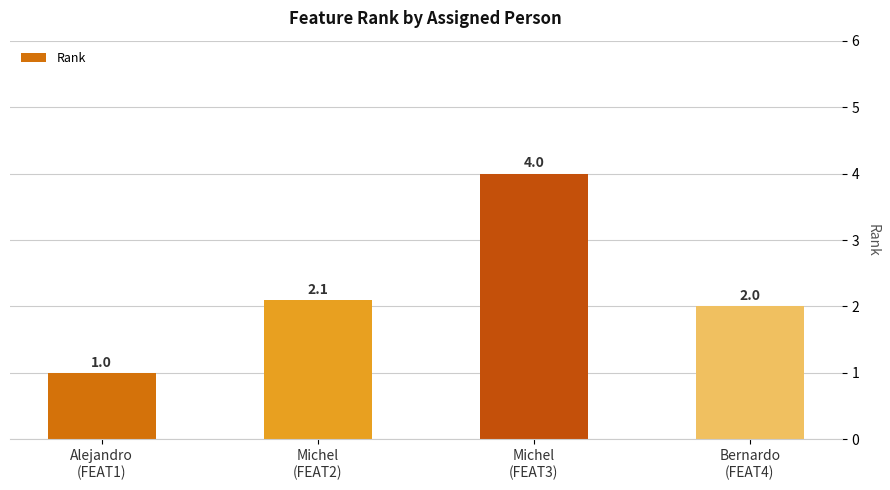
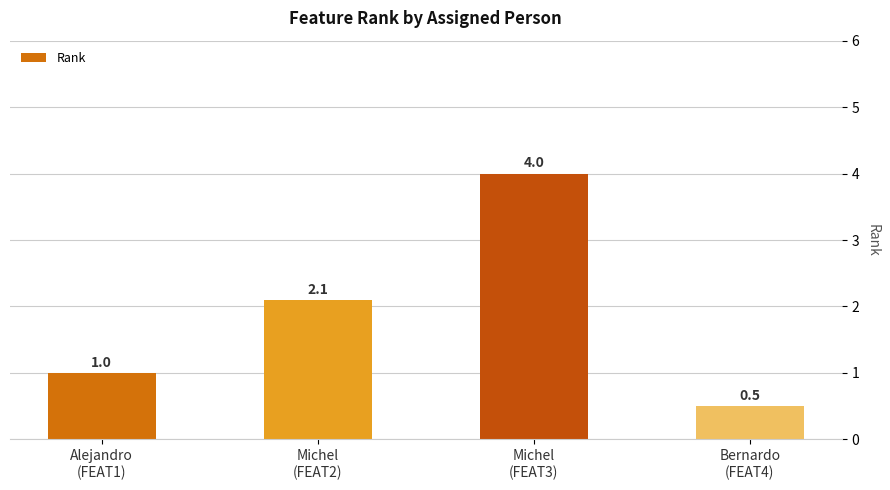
Bernardo (FEAT4): 2.0 -> 0.5
